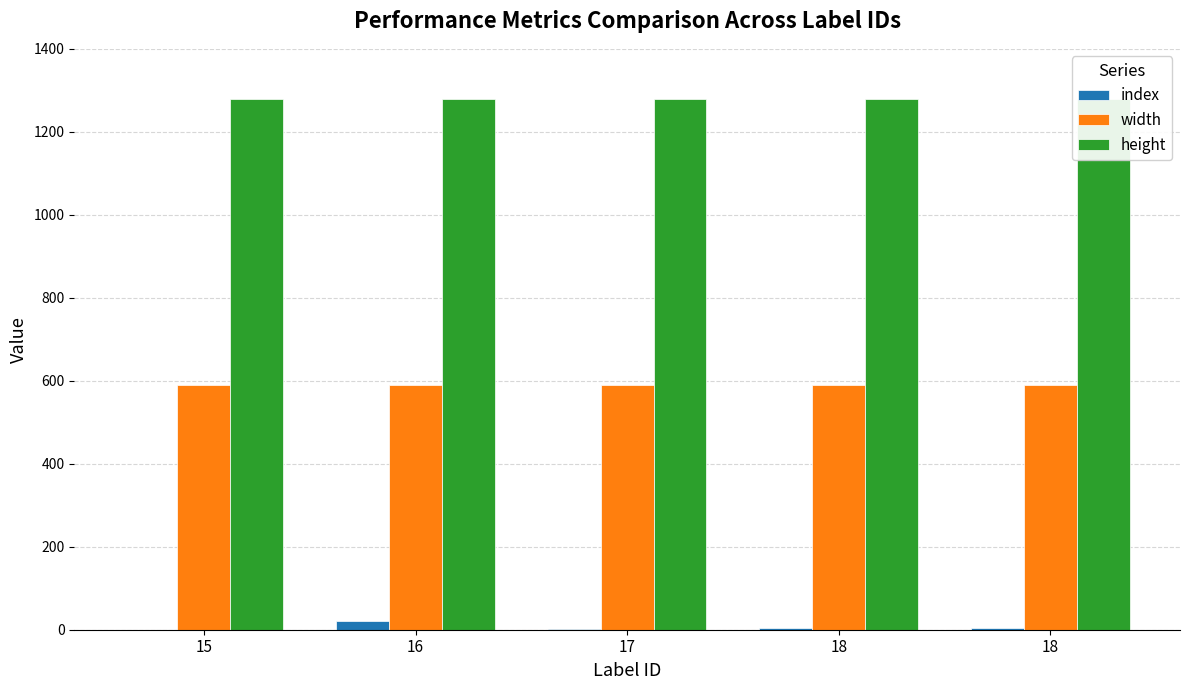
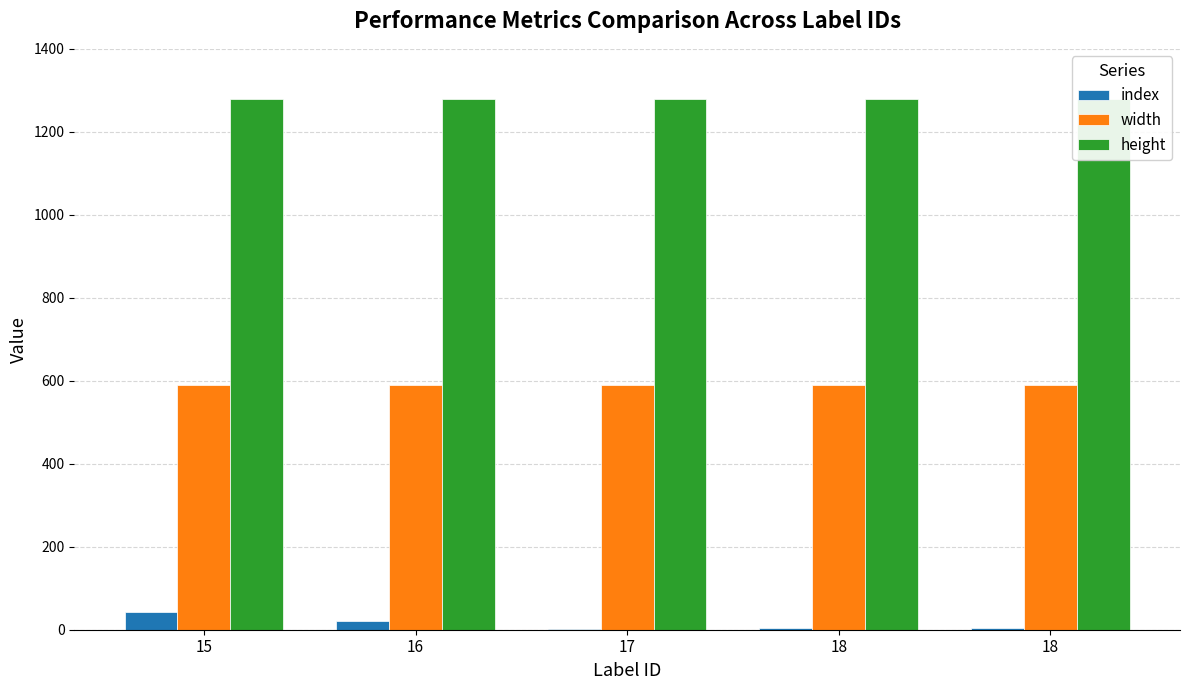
index, 15: 0 -> 40
